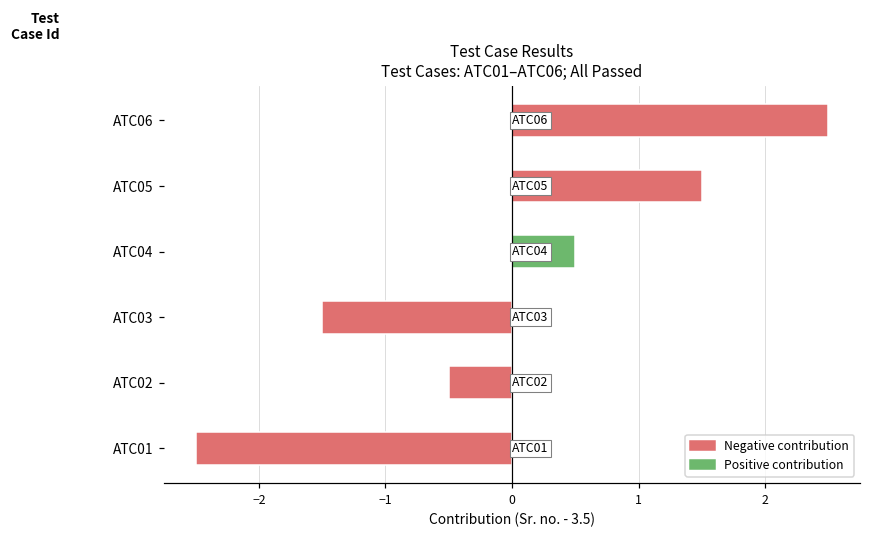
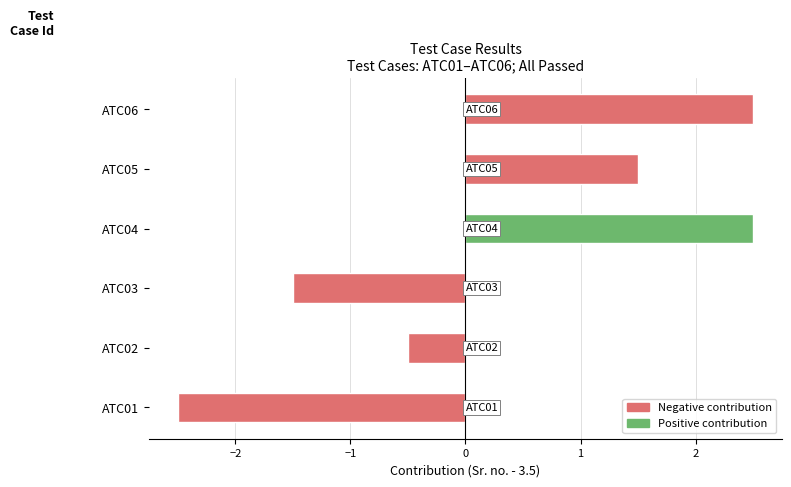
ATC04: 0.50 -> 2.50
